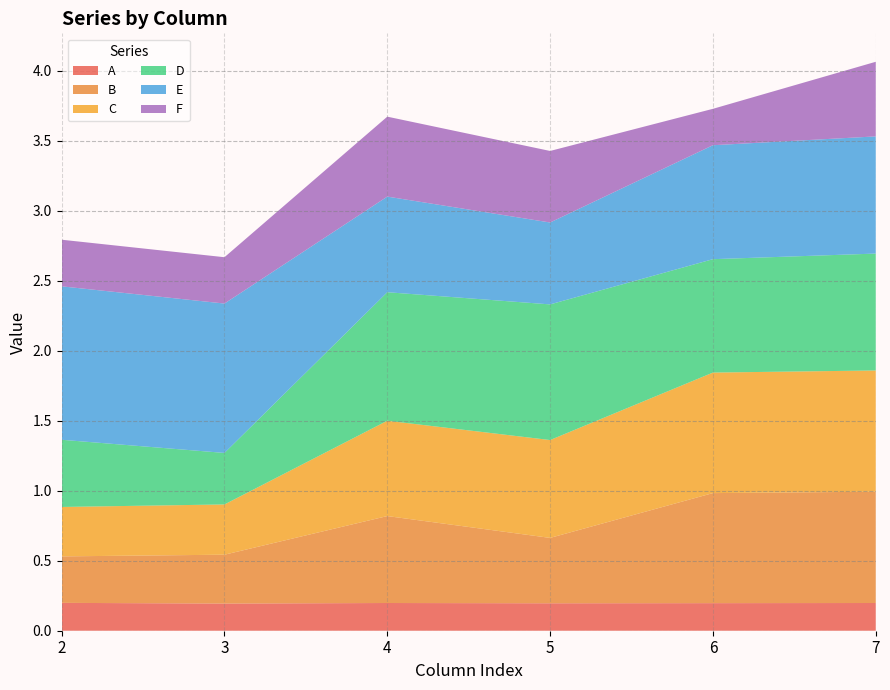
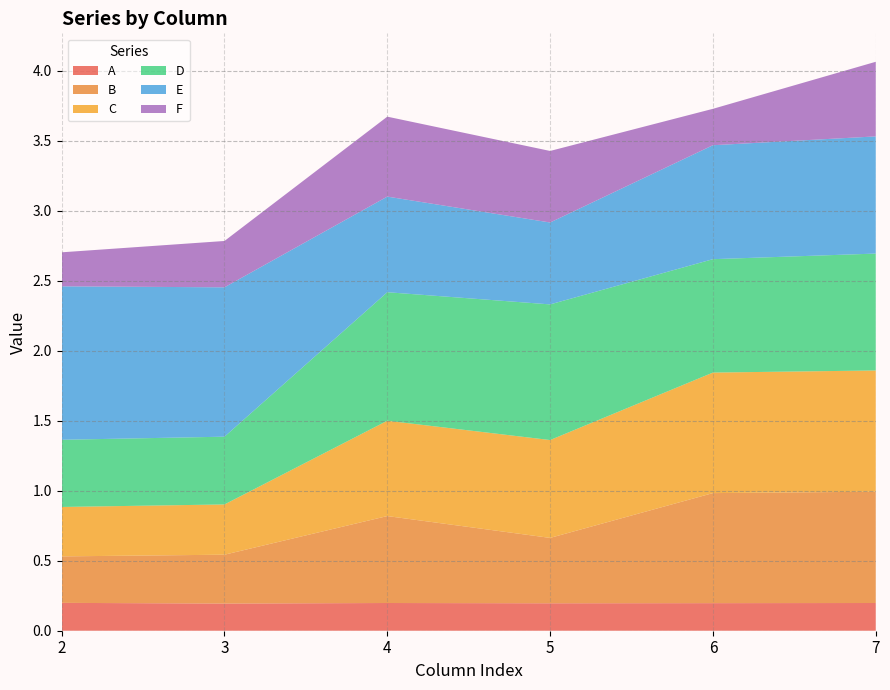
F, 2: 0.33 -> 0.24
D, 3: 0.37 -> 0.48
